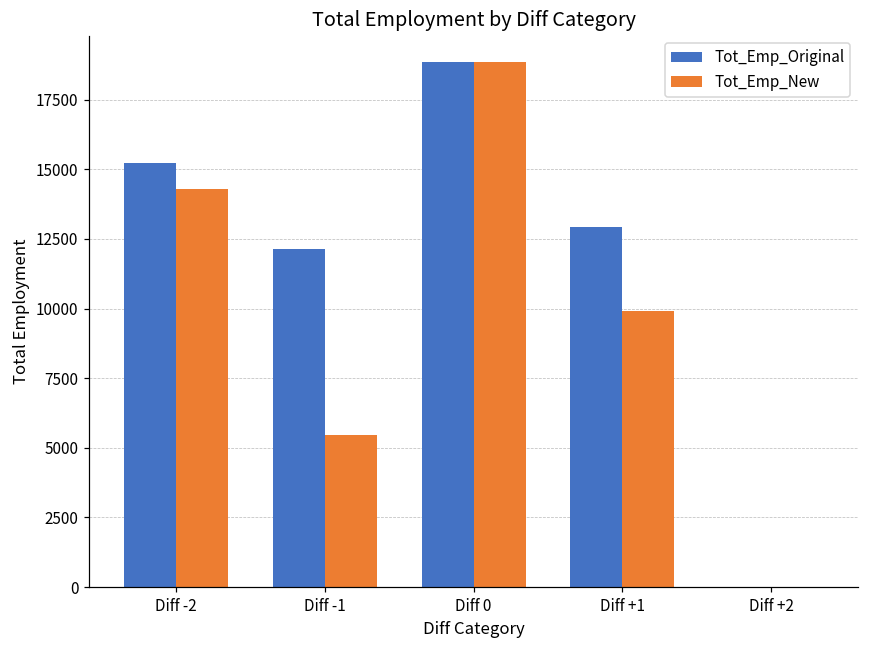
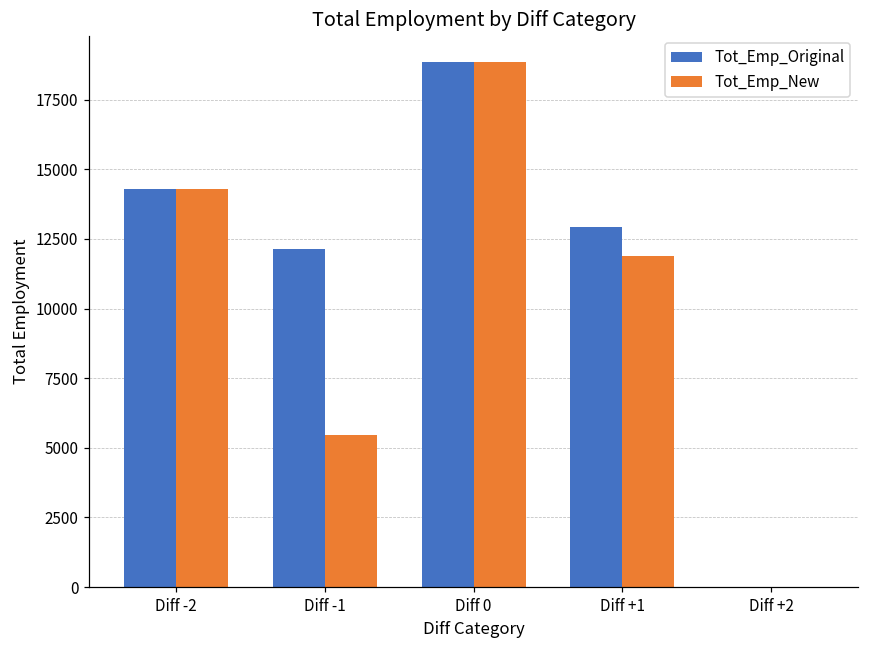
Tot_Emp_Original, Diff -2: 15200 -> 14300
Tot_Emp_New, Diff +1: 9900 -> 11900
